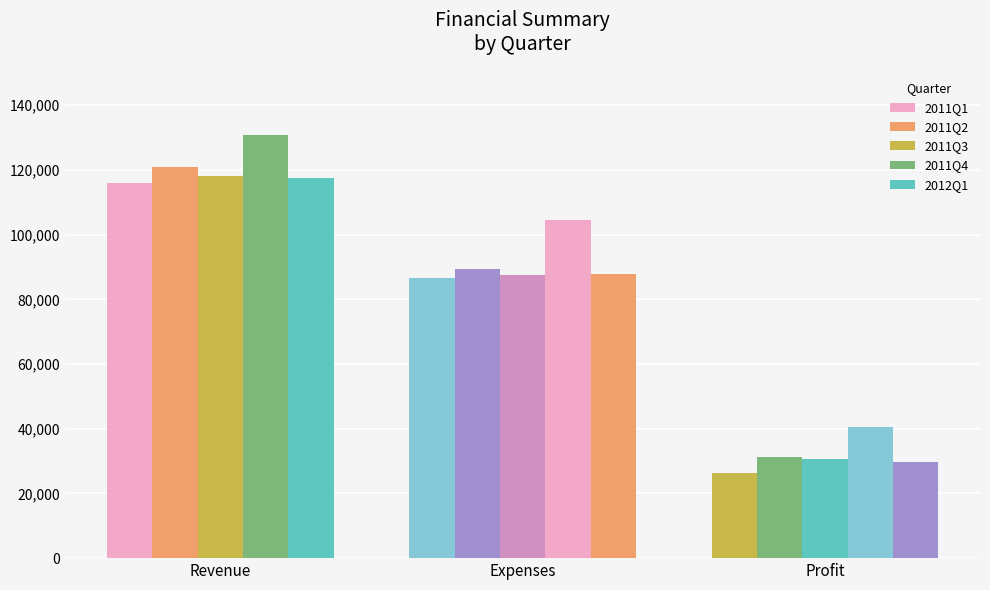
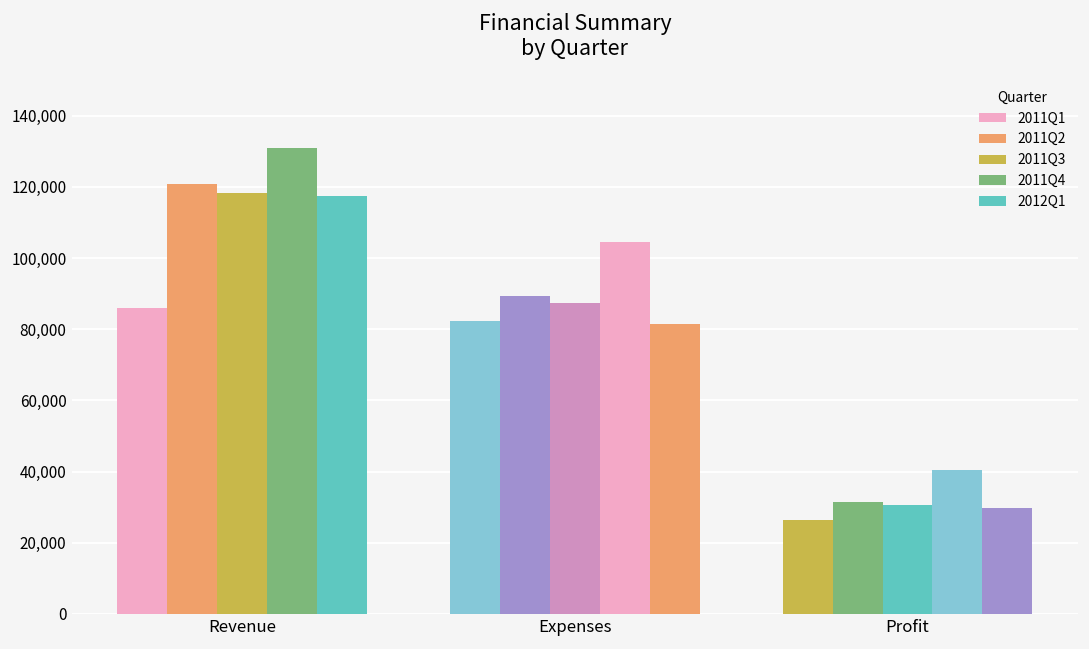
2011Q1, Revenue: 116,000 -> 86,000
2011Q1, Expenses: 87,000 -> 82,000
2012Q1, Expenses: 88,000 -> 81,000
